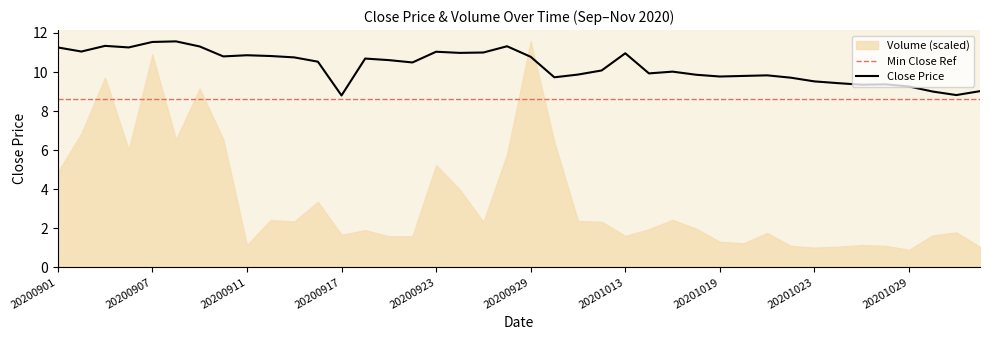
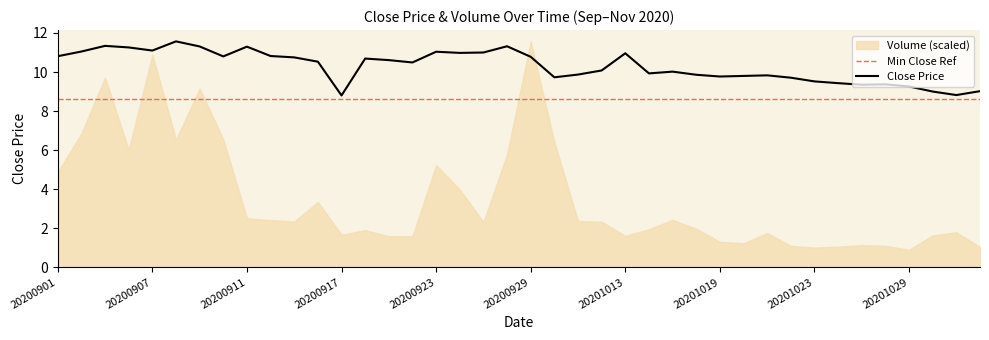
Close Price, 20200901: 11.3 -> 10.8
Close Price, 20200907: 11.5 -> 11.1
Volume (scaled), 20200911: 1.1 -> 2.5
Close Price, 20200911: 10.9 -> 11.3
